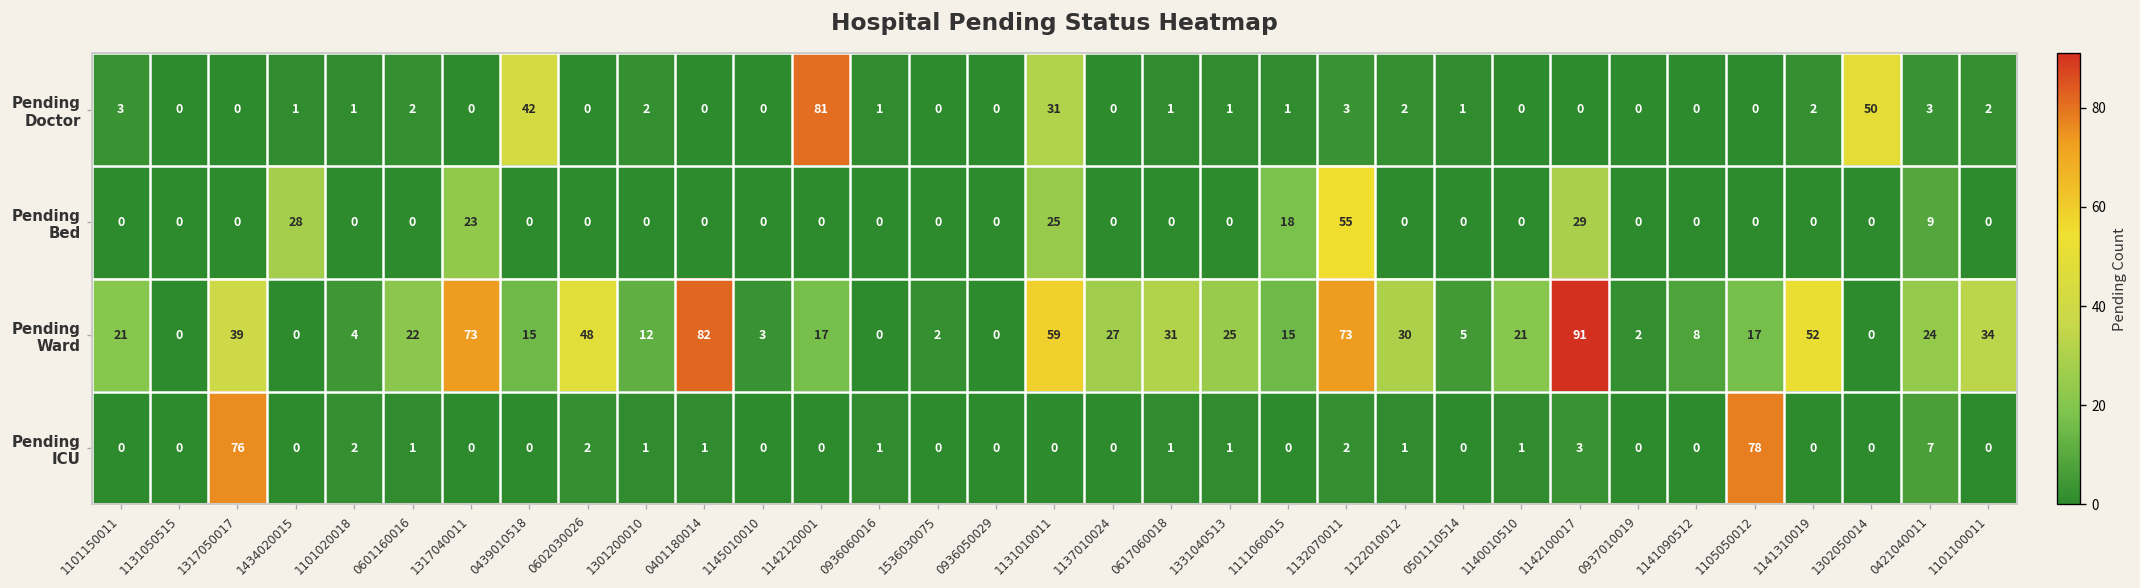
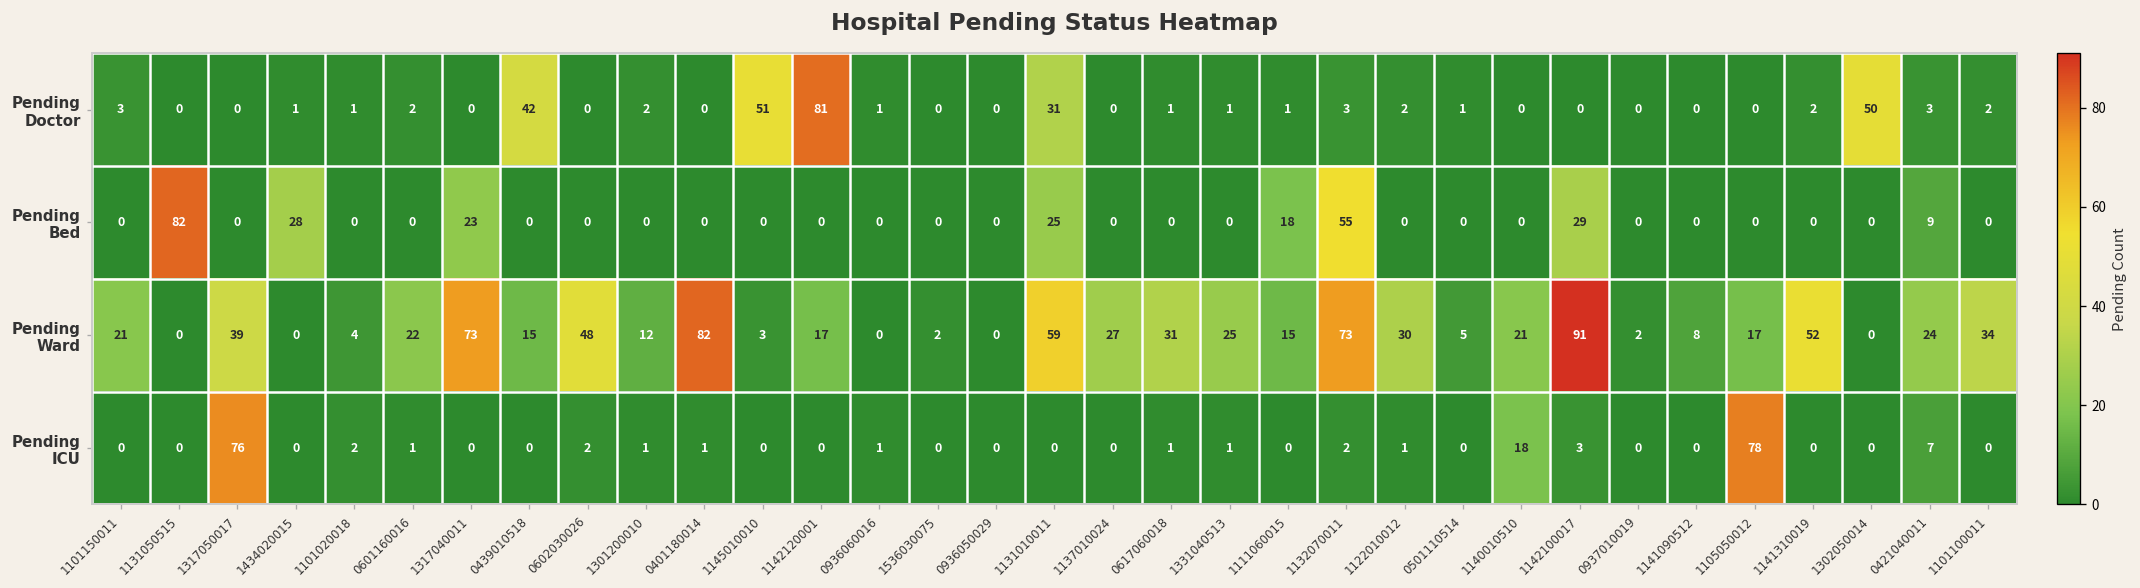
Pending Doctor, 1145010010: 0 -> 51
Pending Bed, 1131050515: 0 -> 82
Pending ICU, 1140010510: 1 -> 18
